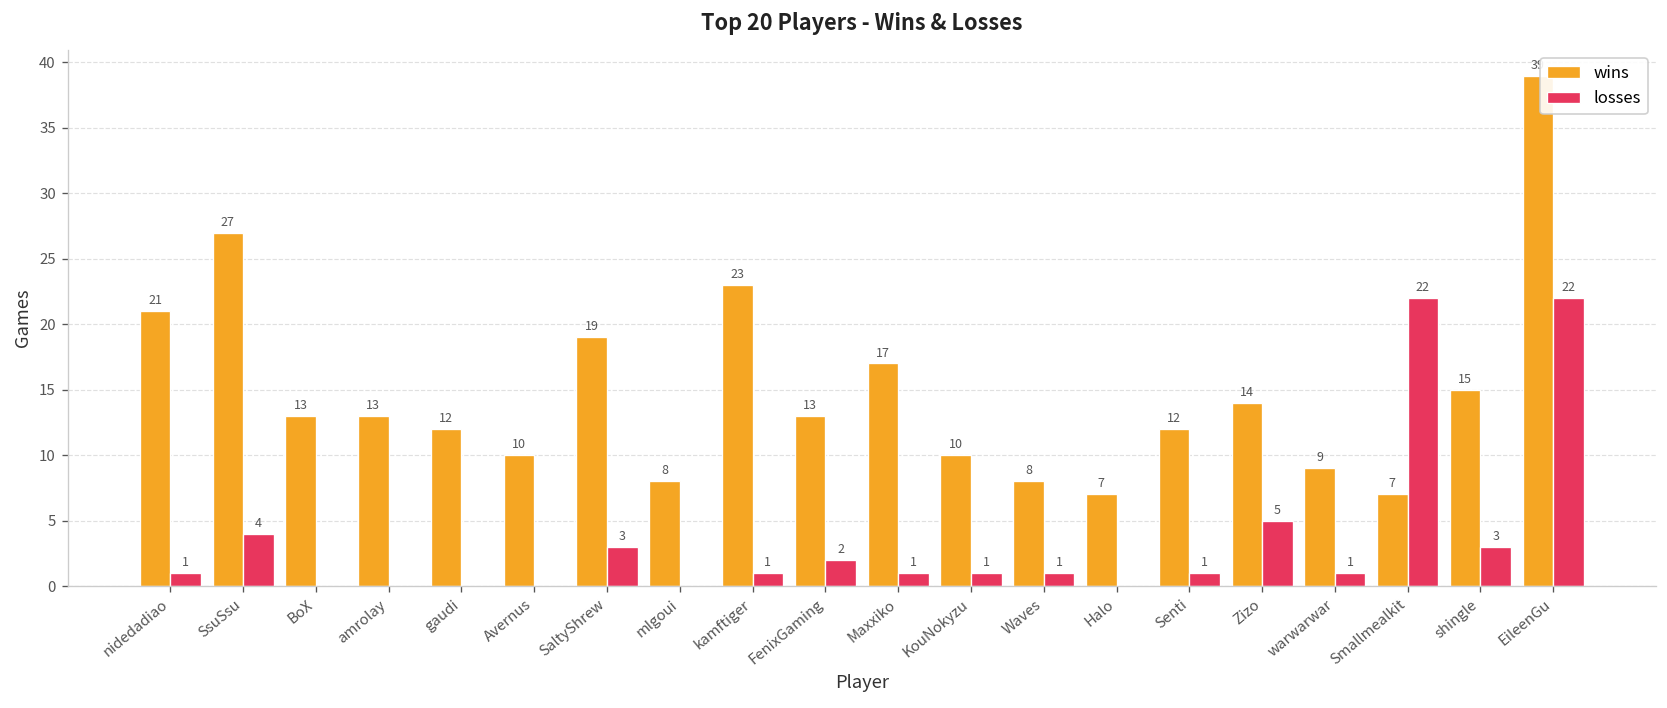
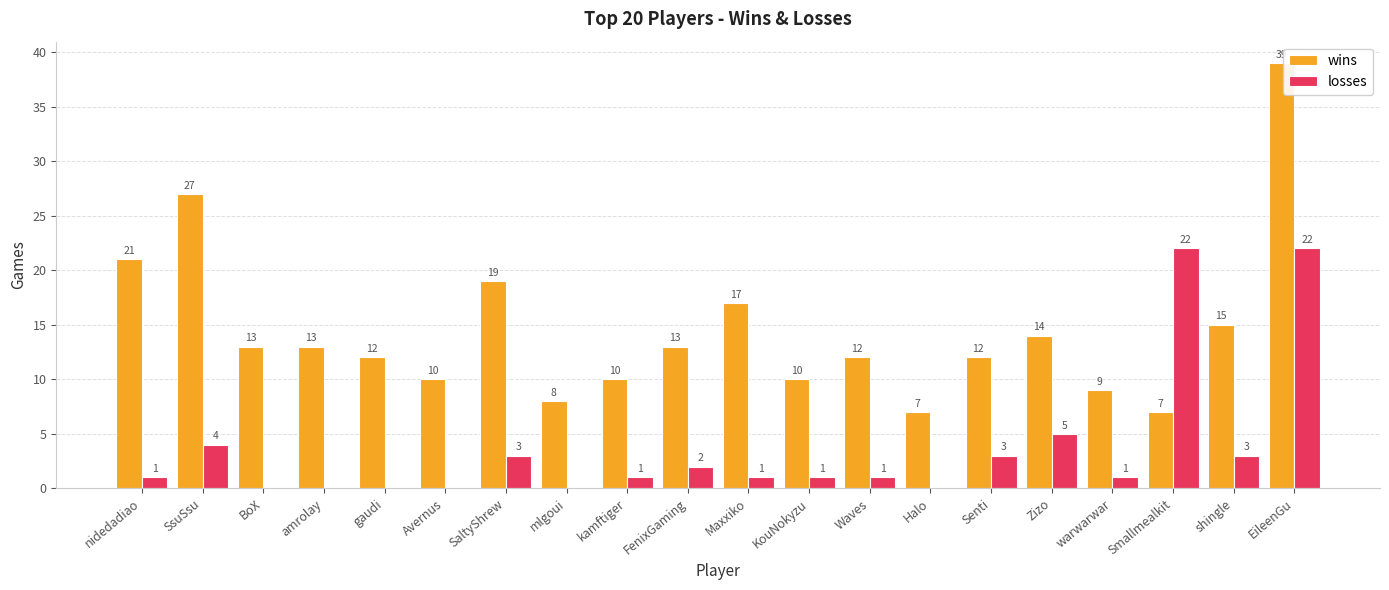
wins, kamftiger: 23 -> 10
wins, Waves: 8 -> 12
losses, Senti: 1 -> 3
